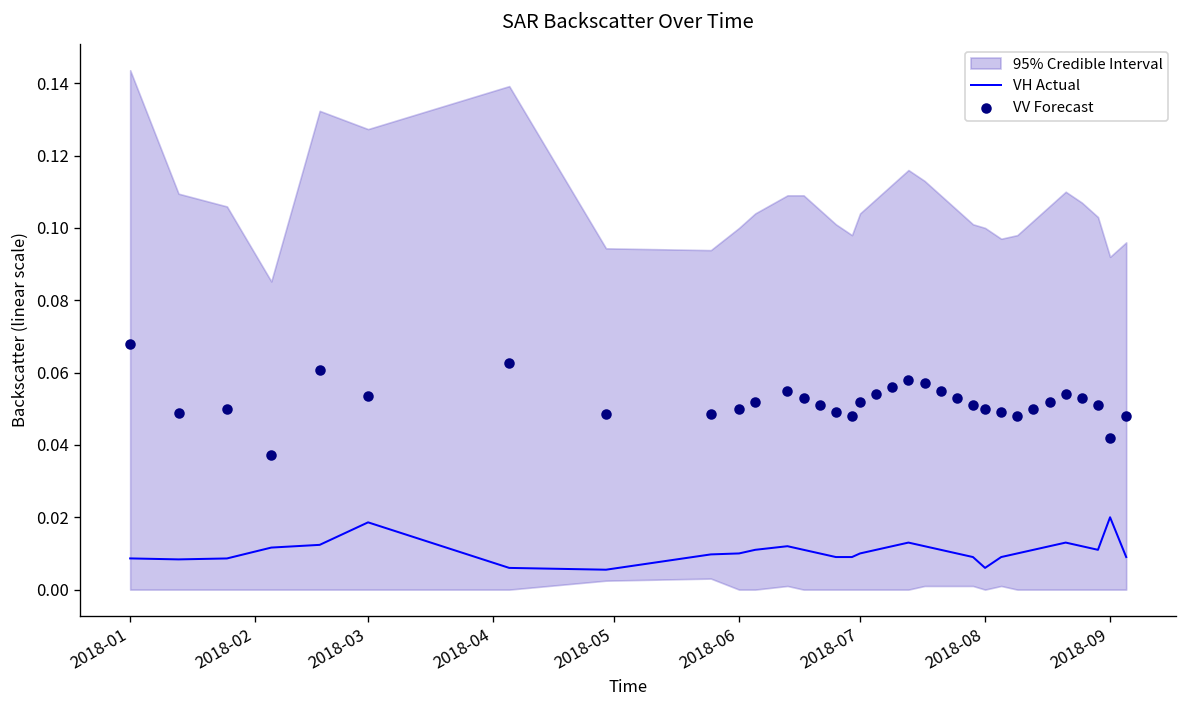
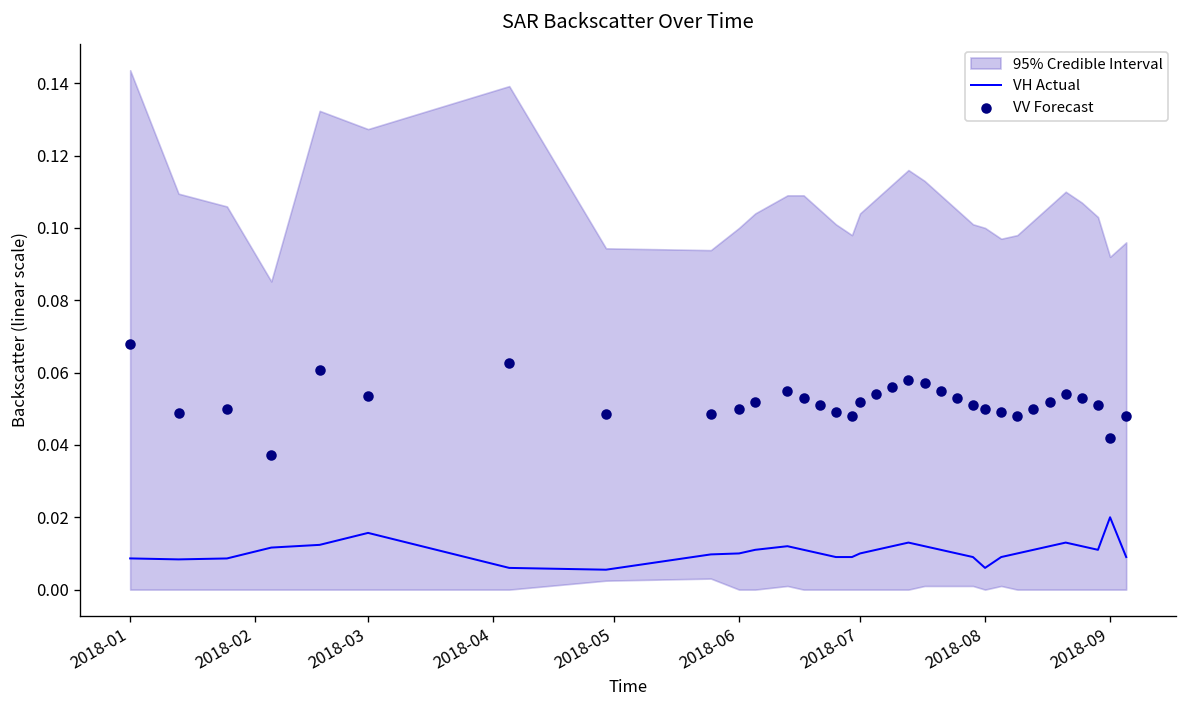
VH Actual, 2018-03: 0.019 -> 0.016
